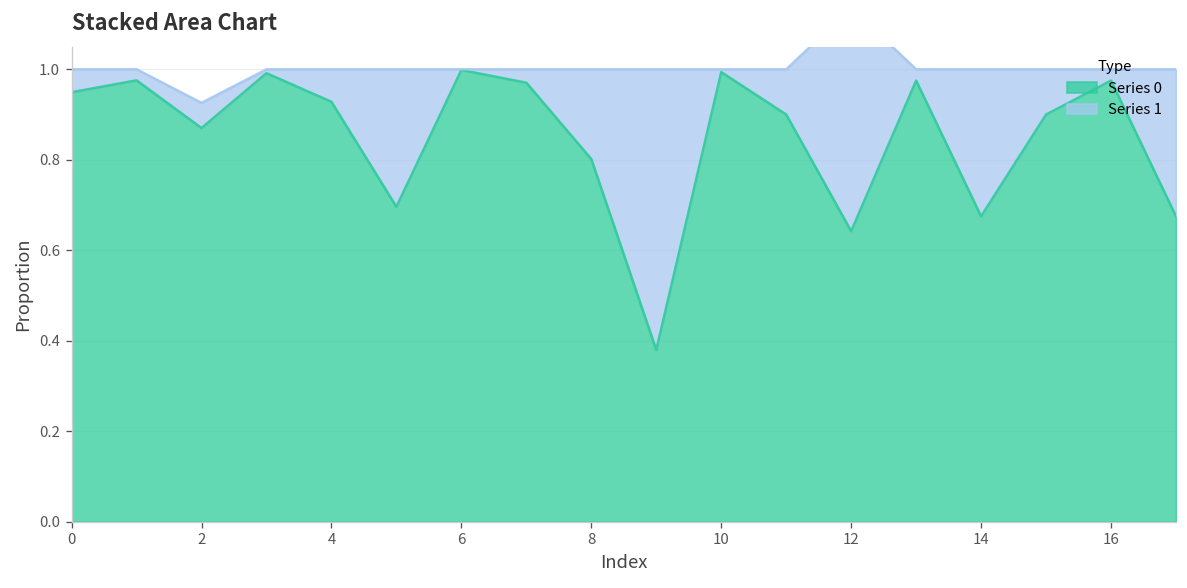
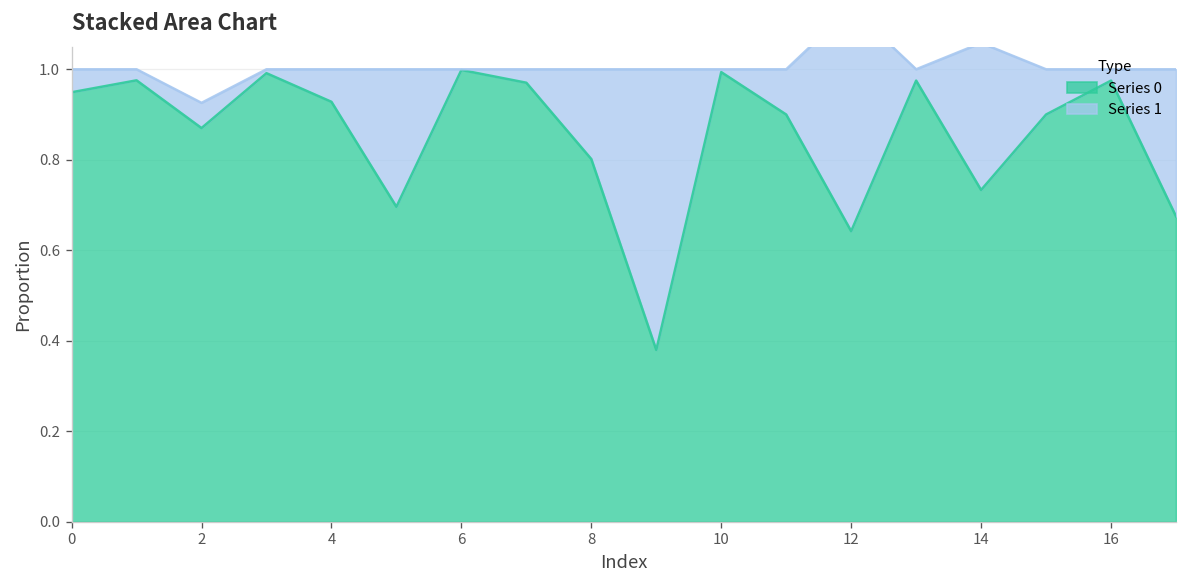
Series 0, 14: 0.67 -> 0.73
